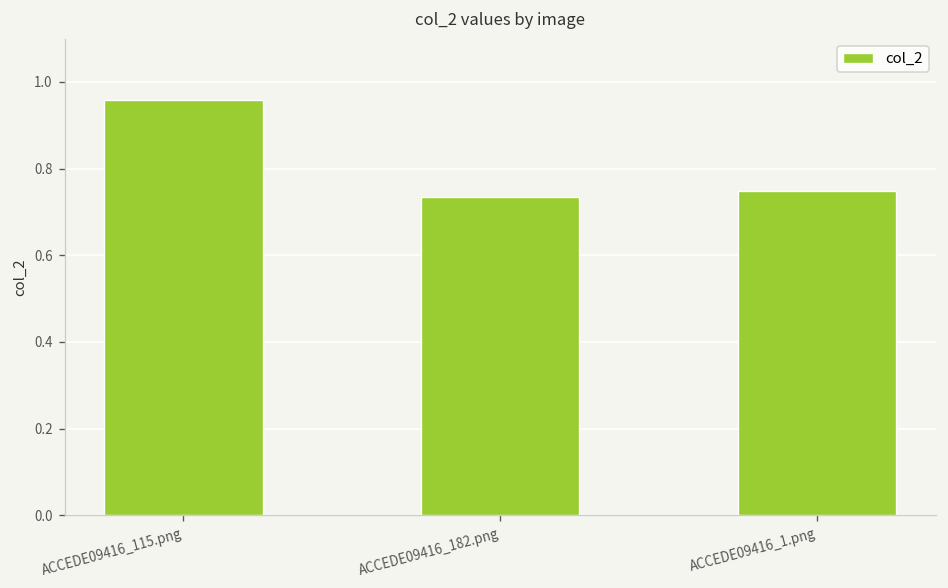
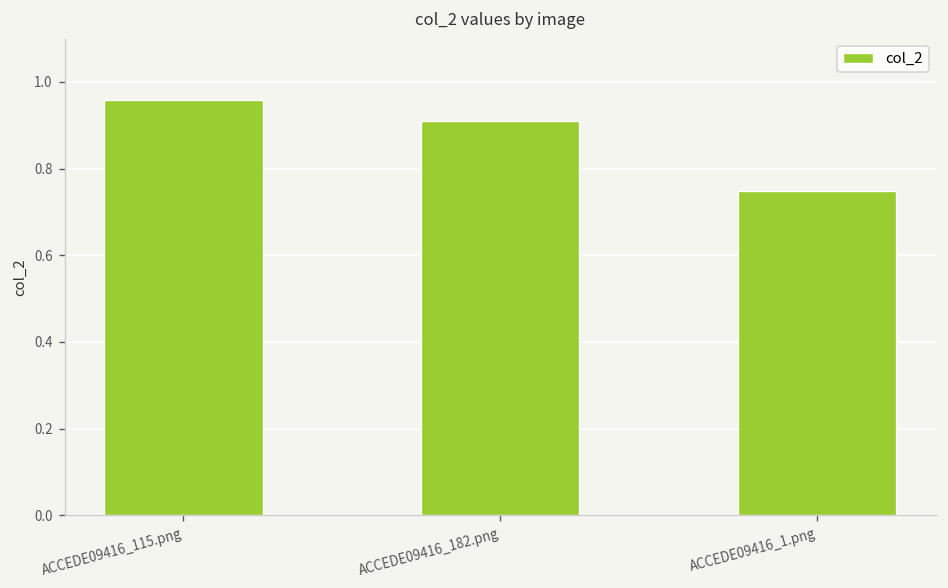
ACCEDE09416_182.png: 0.73 -> 0.91
